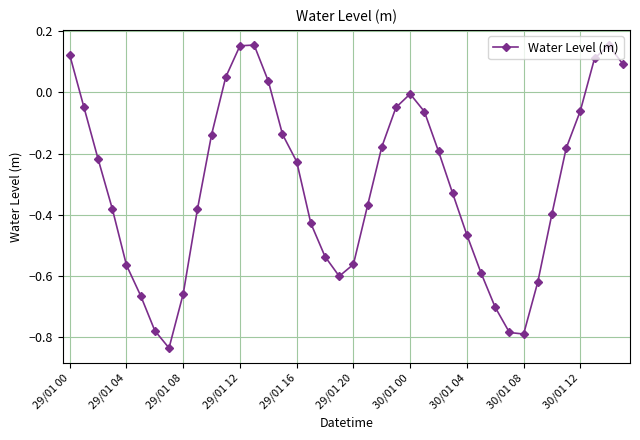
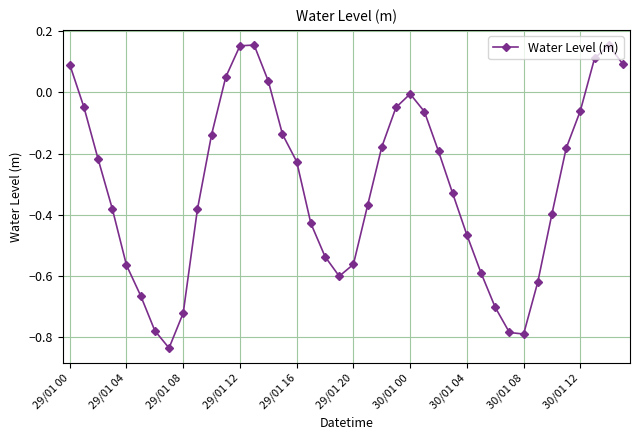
29/01 00: 0.12 -> 0.09
29/01 08: -0.66 -> -0.72
